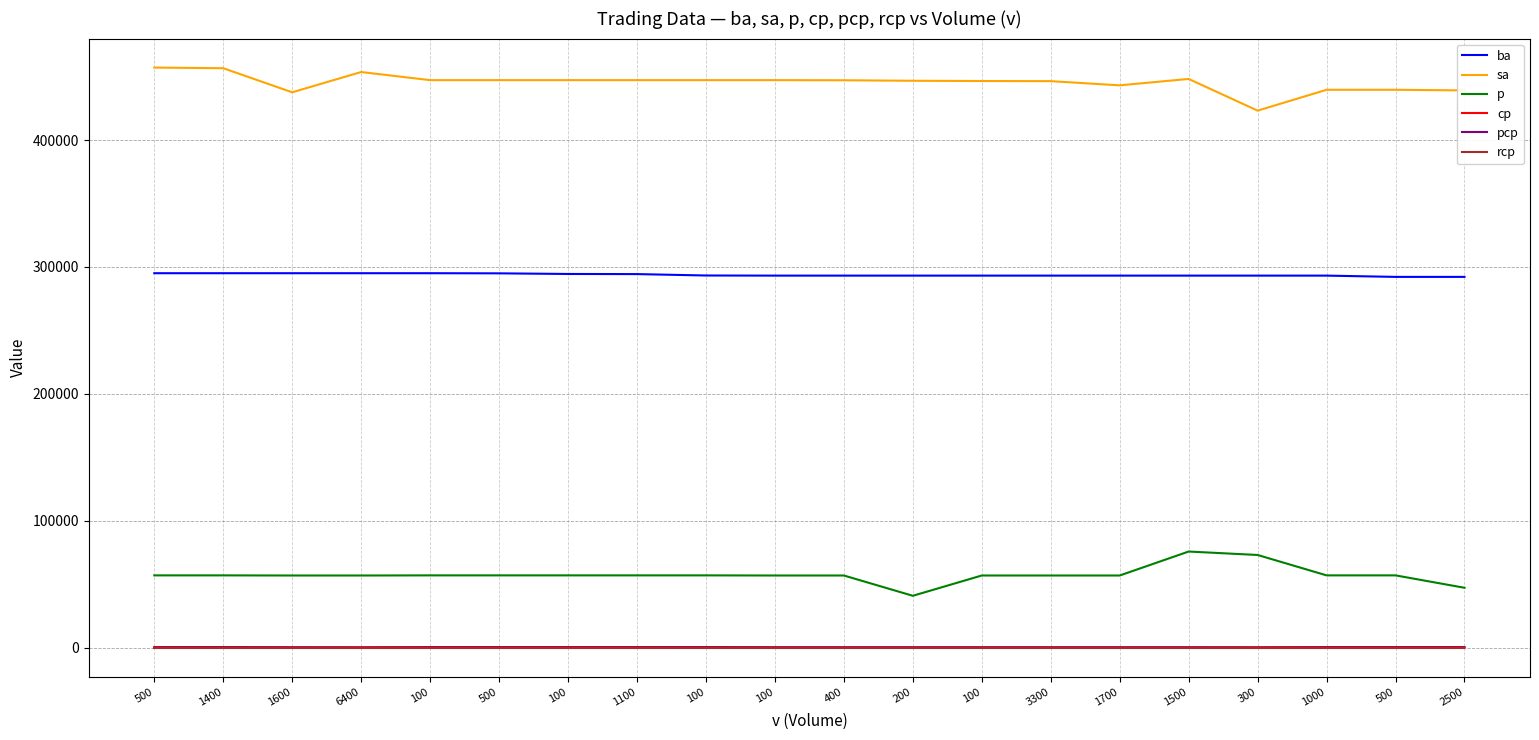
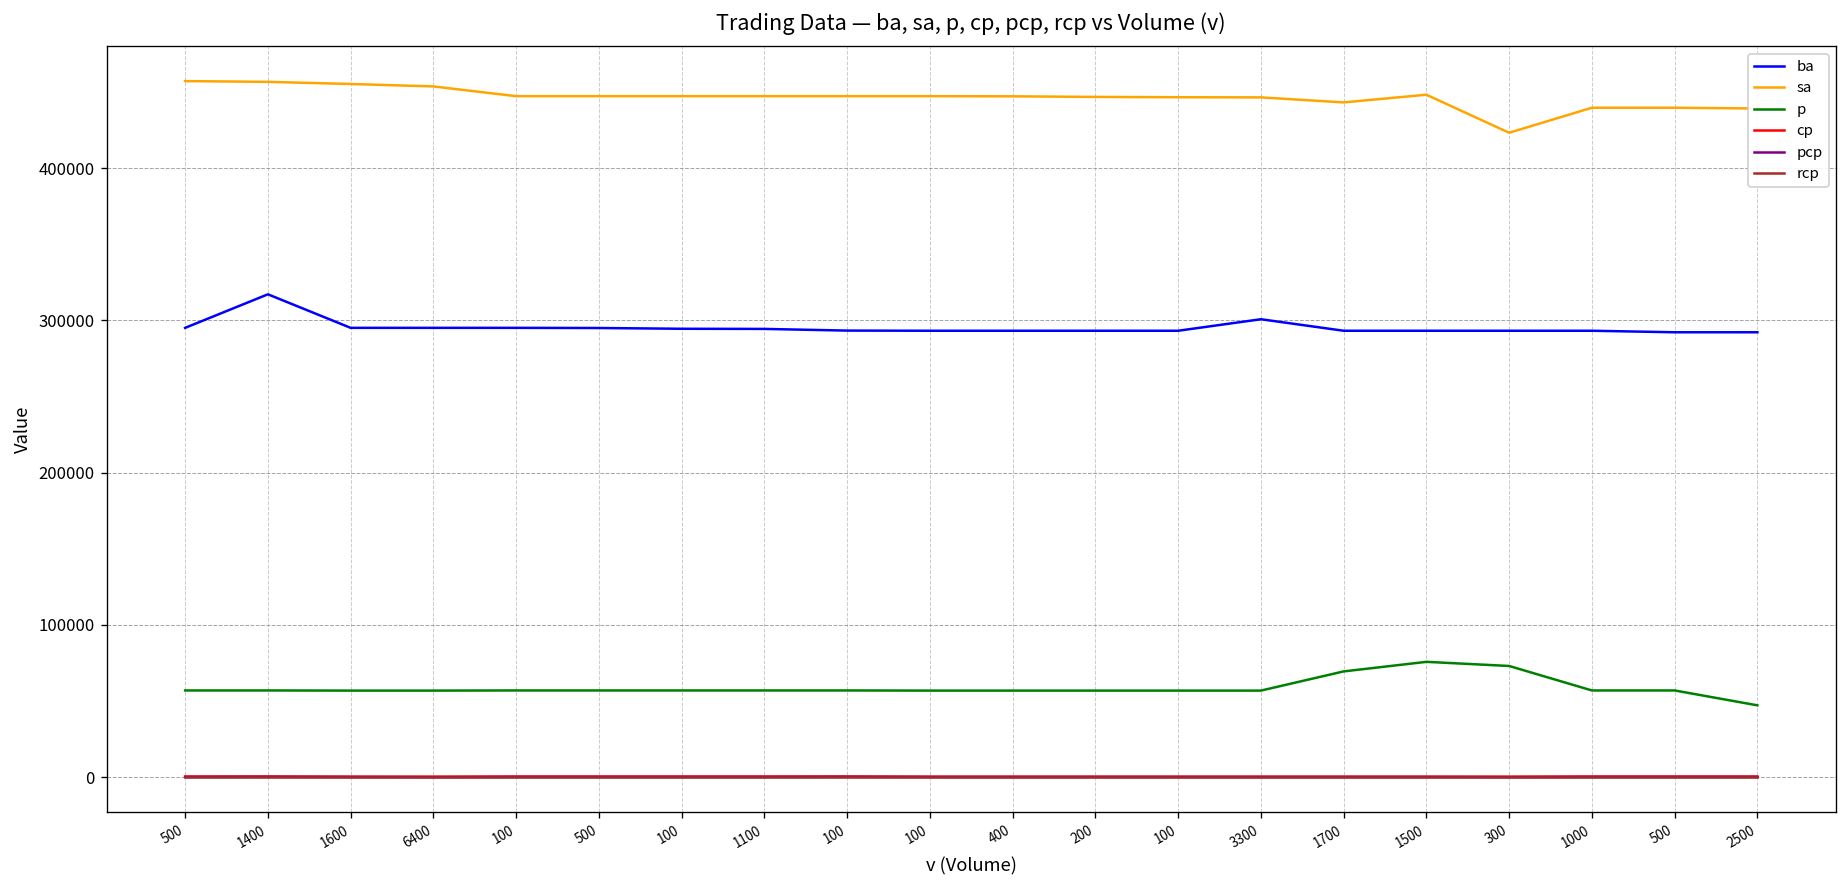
ba, 1400: 295000 -> 317000
sa, 1600: 438000 -> 455000
p, 200: 41000 -> 57000
ba, 3300: 293000 -> 301000
p, 1700: 57000 -> 69000
